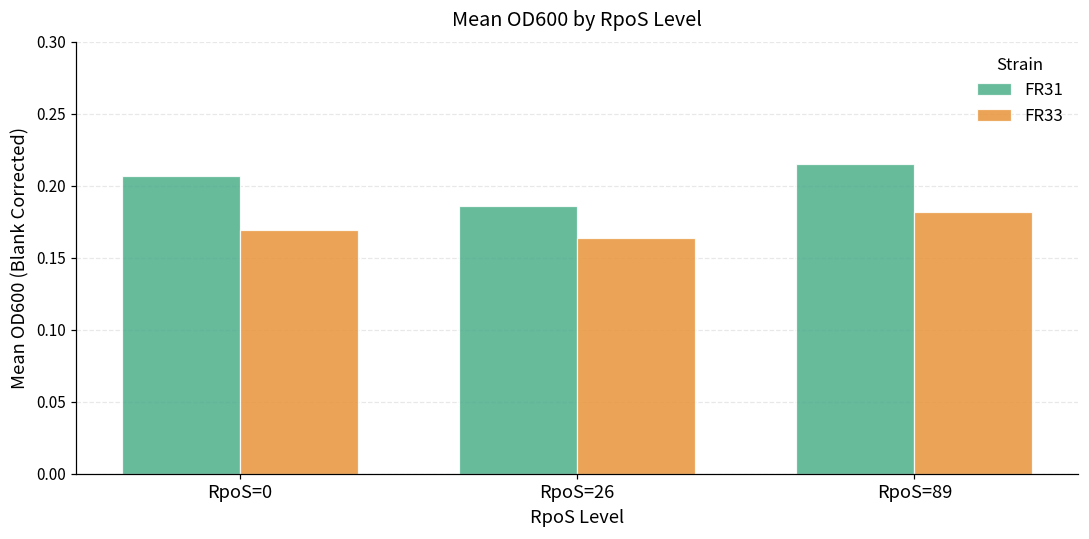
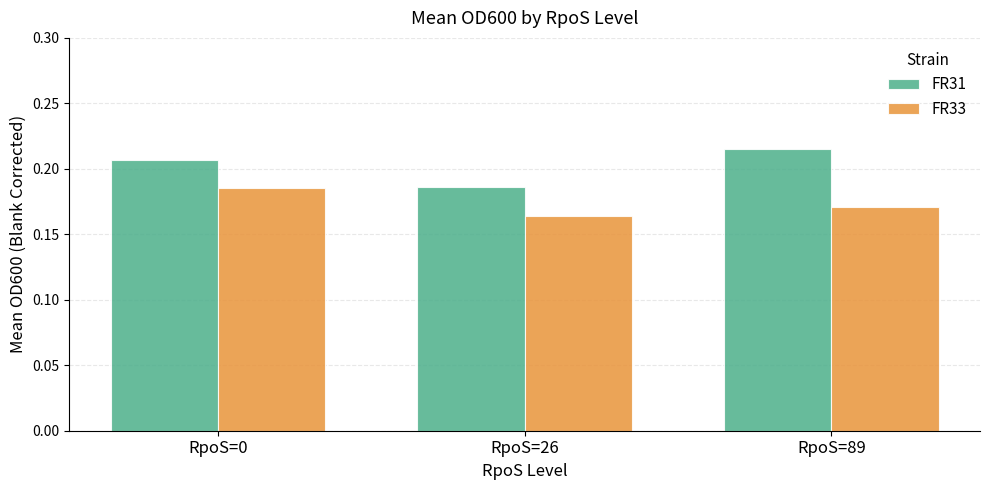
FR33, RpoS=0: 0.169 -> 0.185
FR33, RpoS=89: 0.182 -> 0.171
